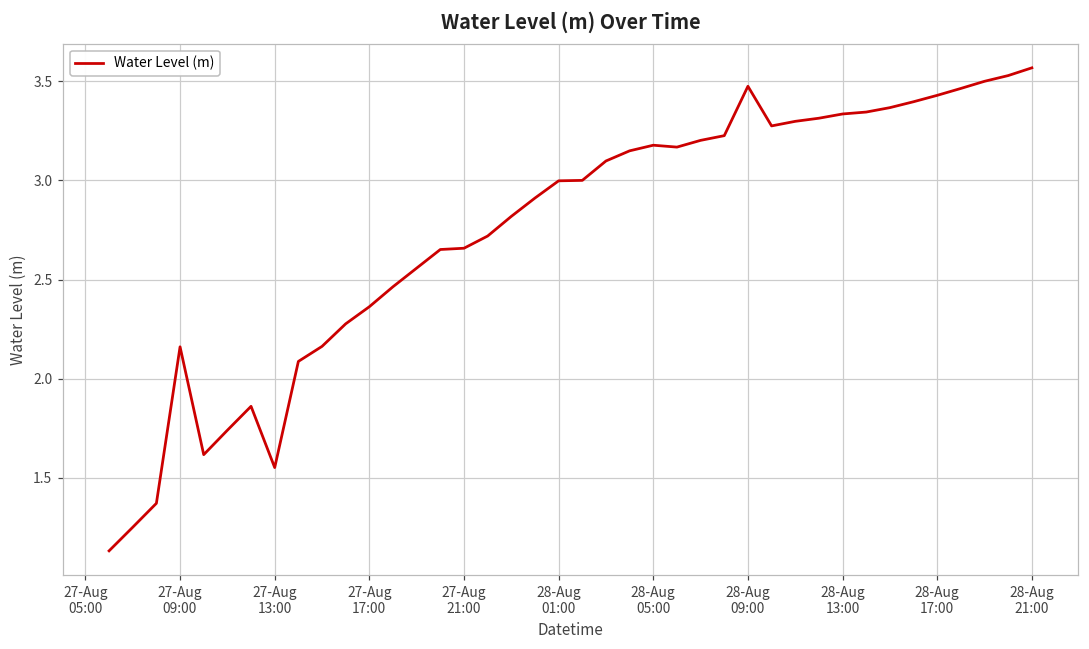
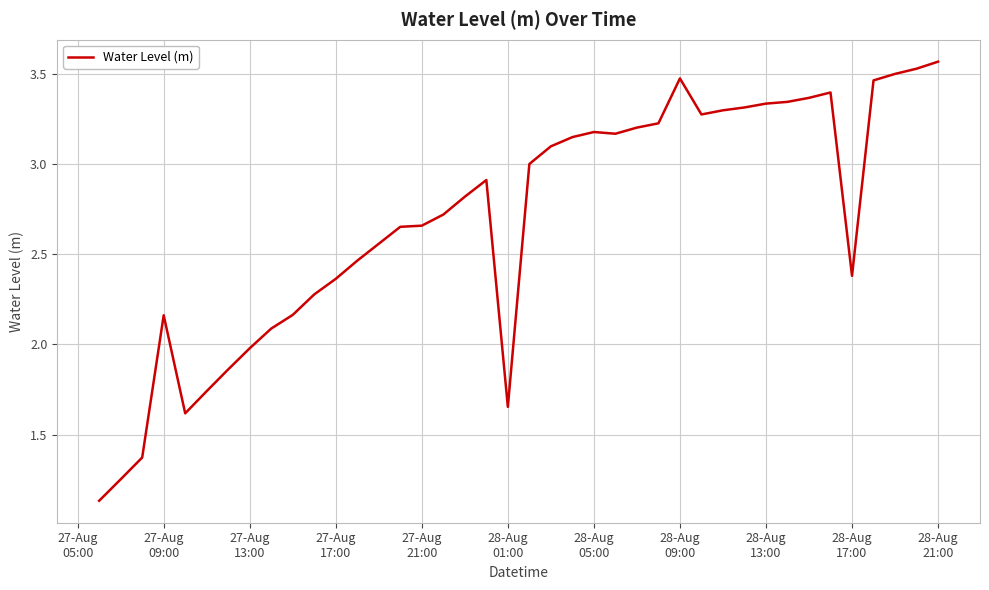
27-Aug 13:00: 1.55 -> 1.98
28-Aug 01:00: 3.00 -> 1.65
28-Aug 17:00: 3.43 -> 2.38
